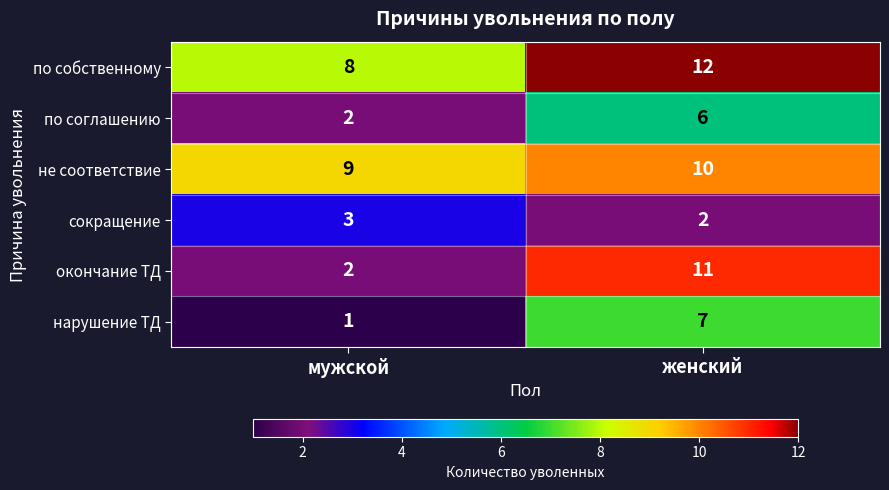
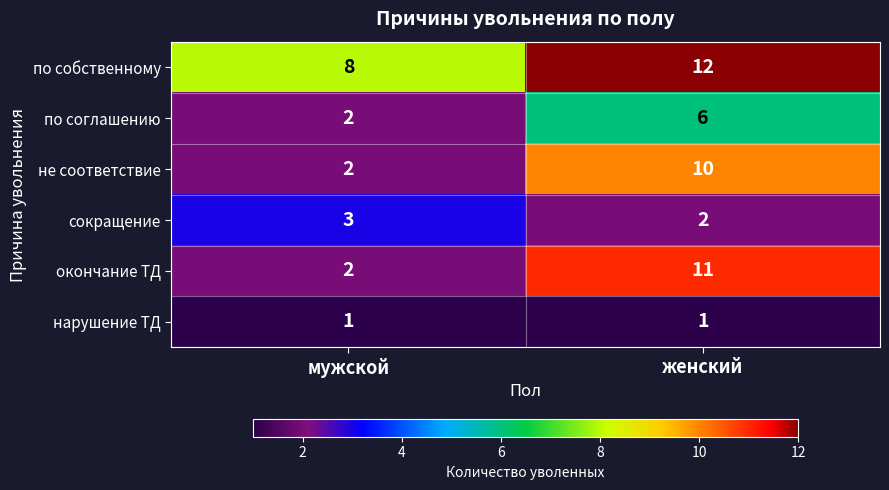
не соответствие, мужской: 9 -> 2
нарушение ТД, женский: 7 -> 1
